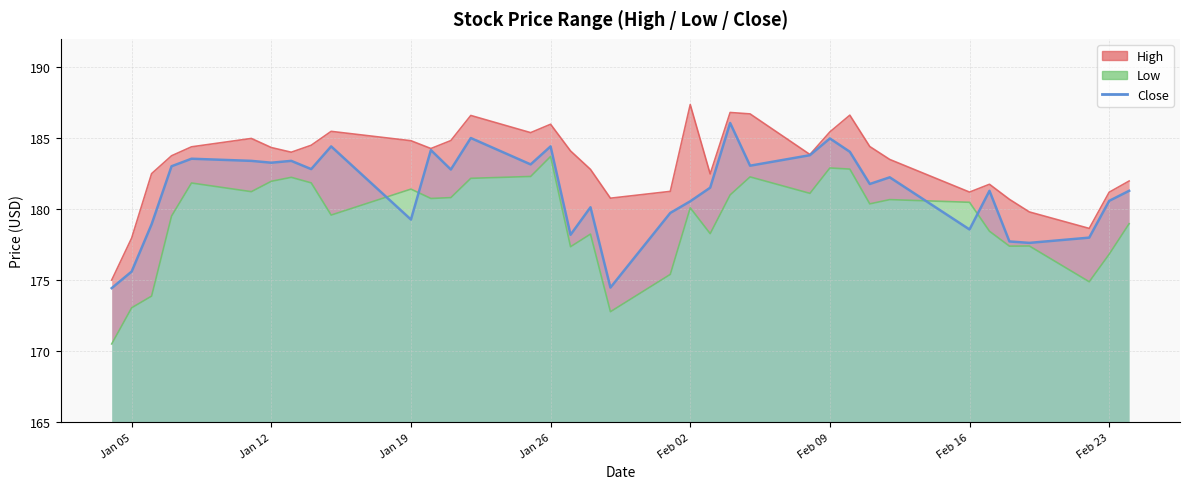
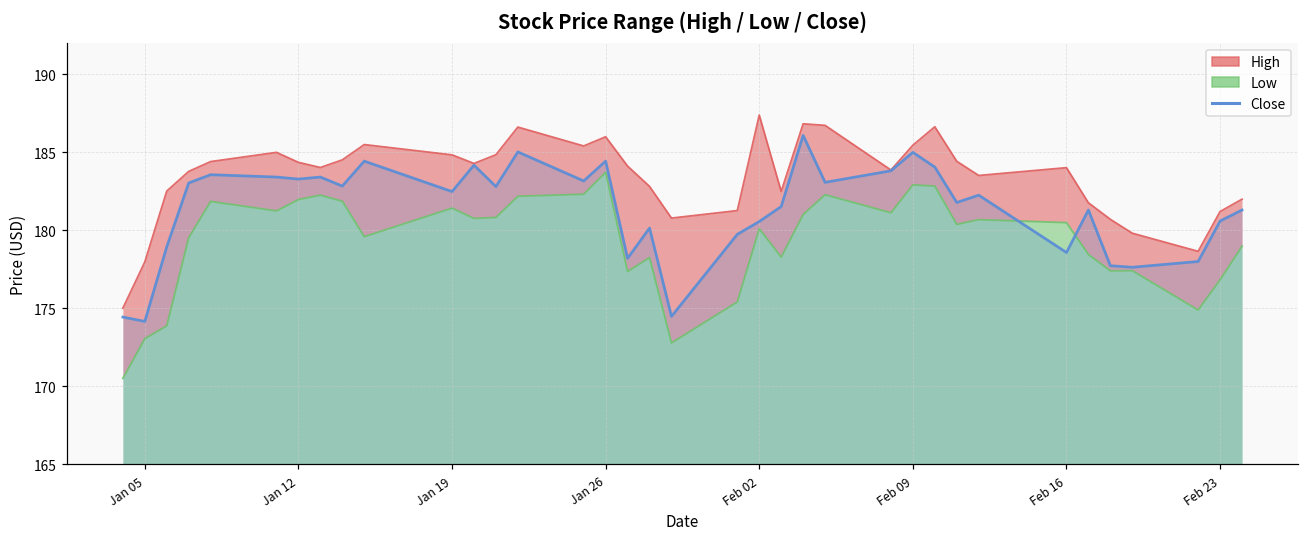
Close, Jan 05: 175.6 -> 174.2
Close, Jan 19: 179.3 -> 182.5
High, Feb 16: 181.2 -> 184.0
